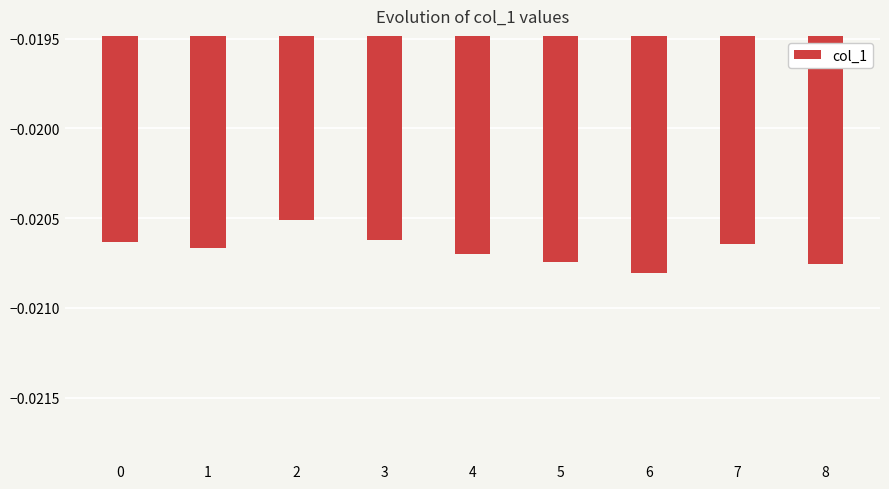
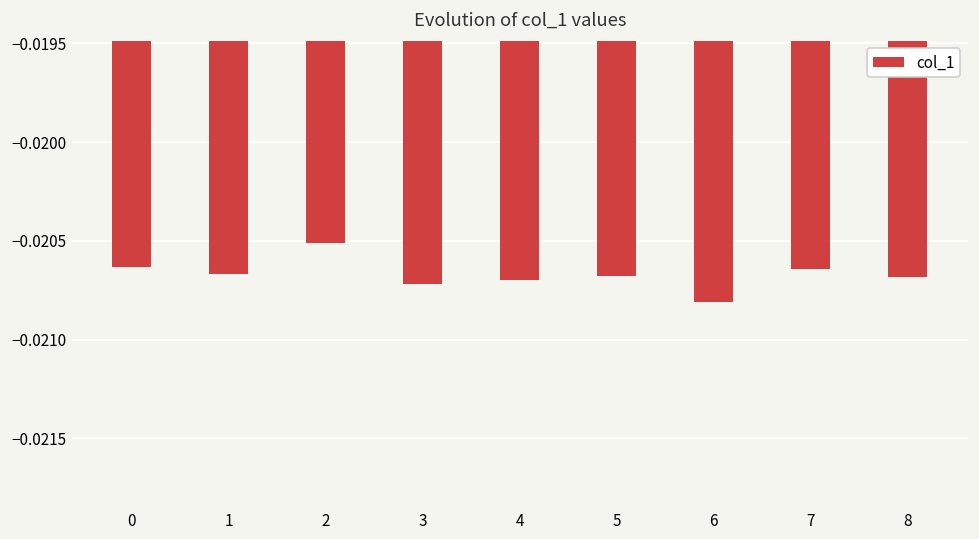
3: -0.02062 -> -0.02072
5: -0.02074 -> -0.02068
8: -0.02076 -> -0.02068
